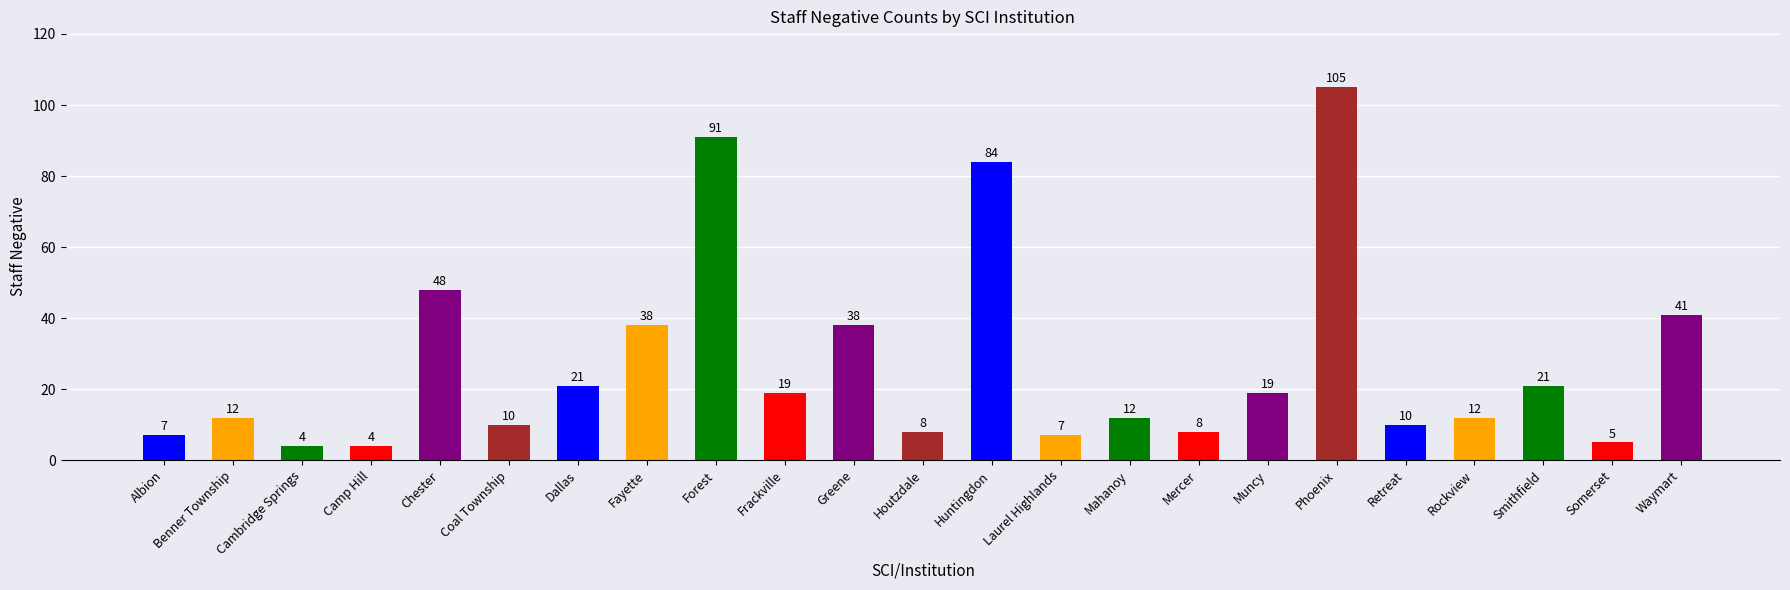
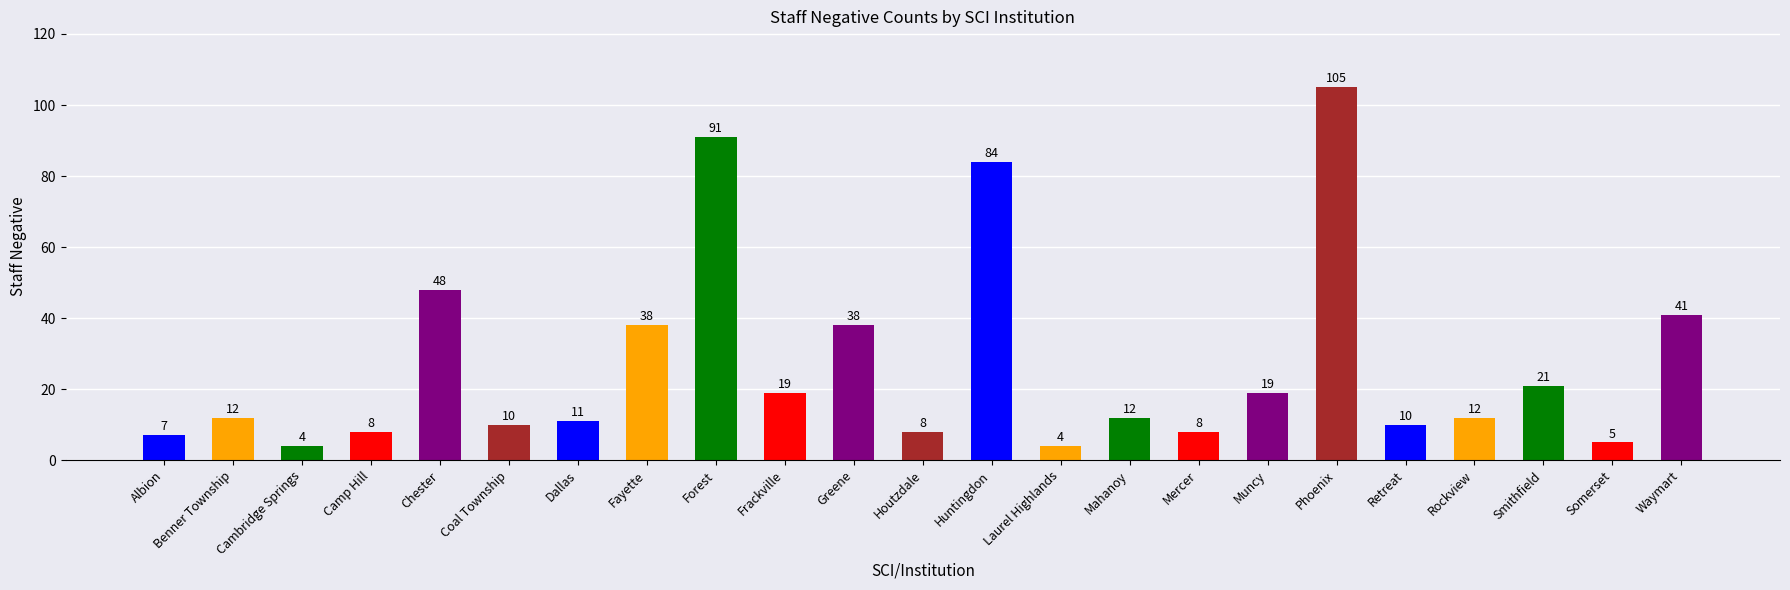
Camp Hill: 4 -> 8
Dallas: 21 -> 11
Laurel Highlands: 7 -> 4
